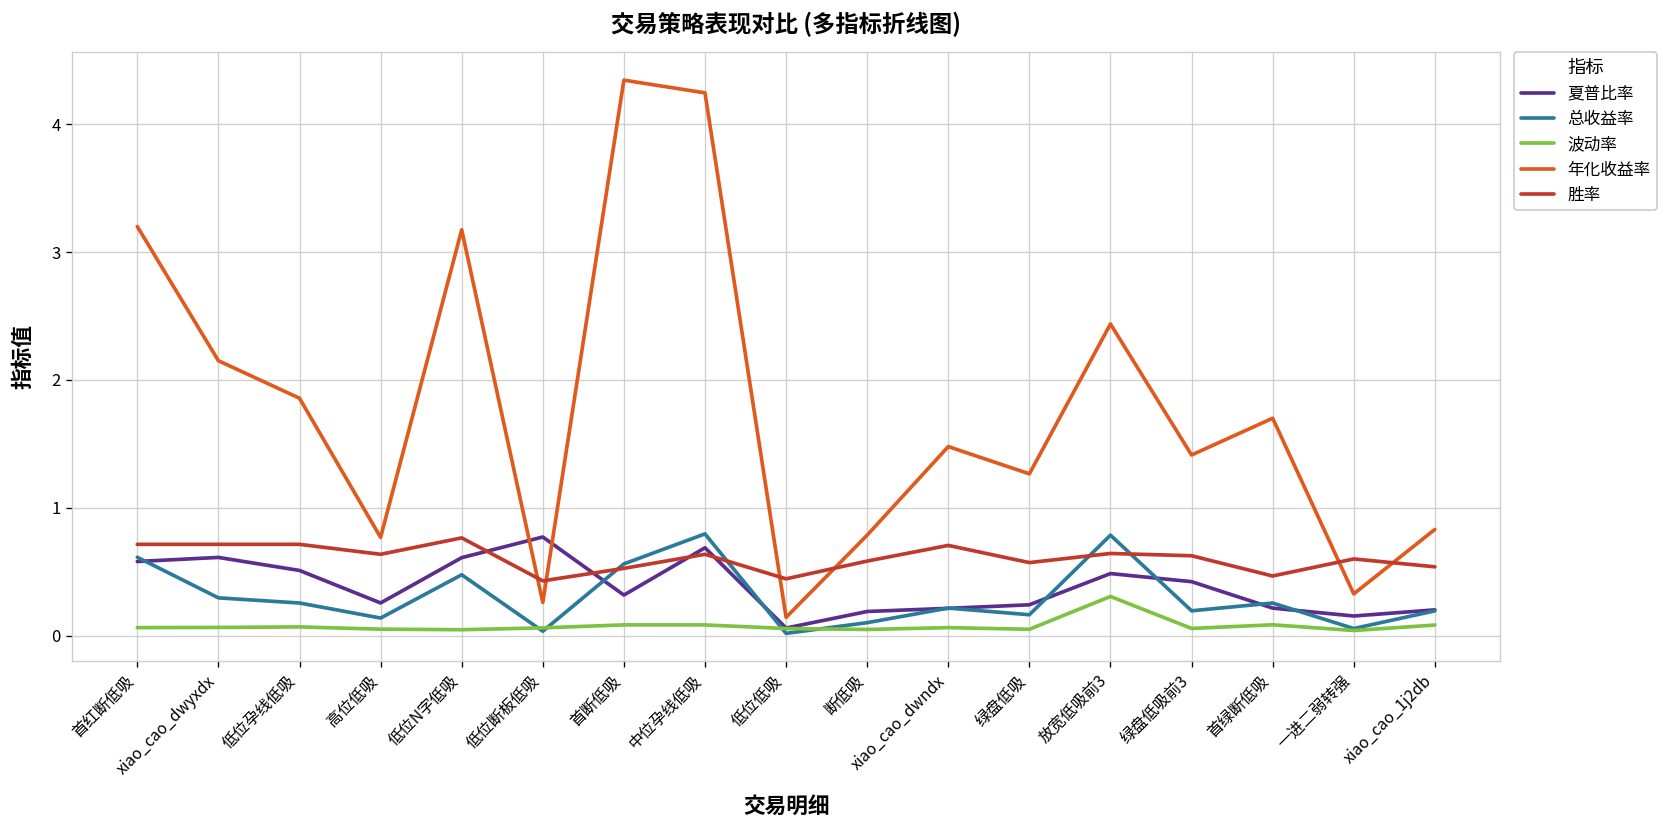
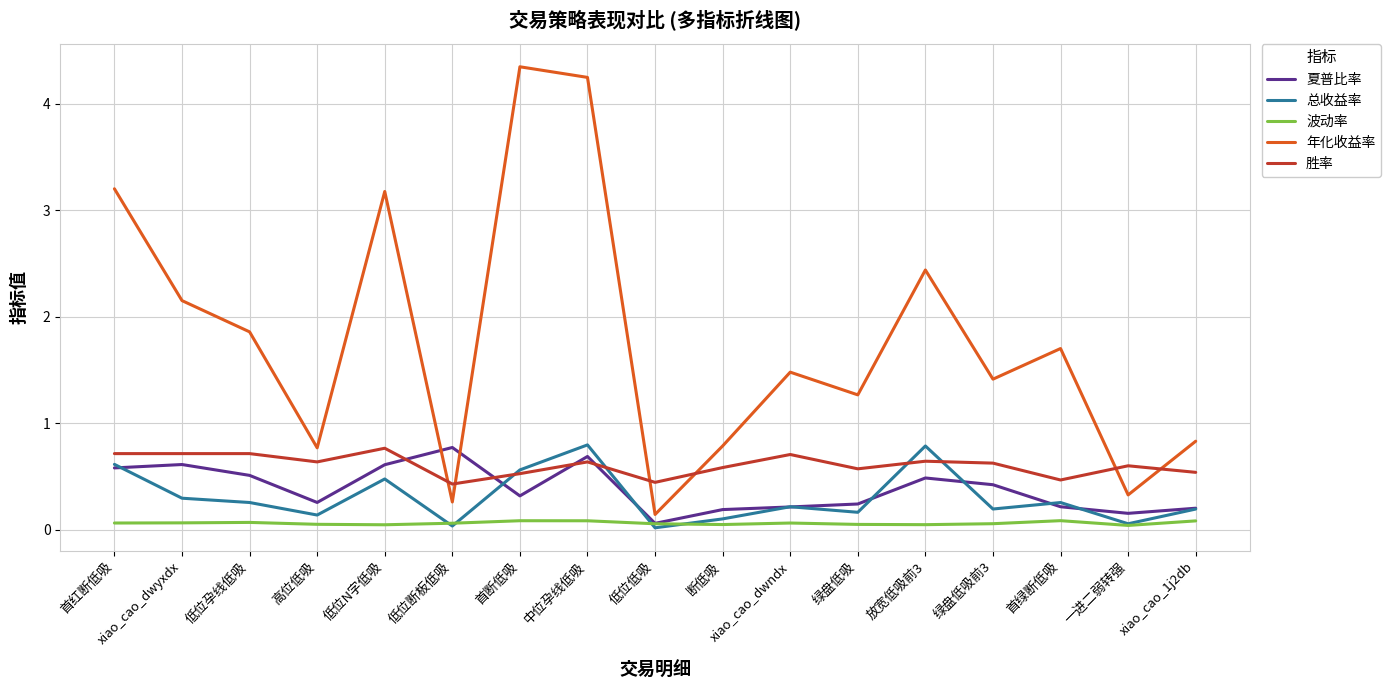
波动率, 放宽低吸前3: 0.31 -> 0.05
